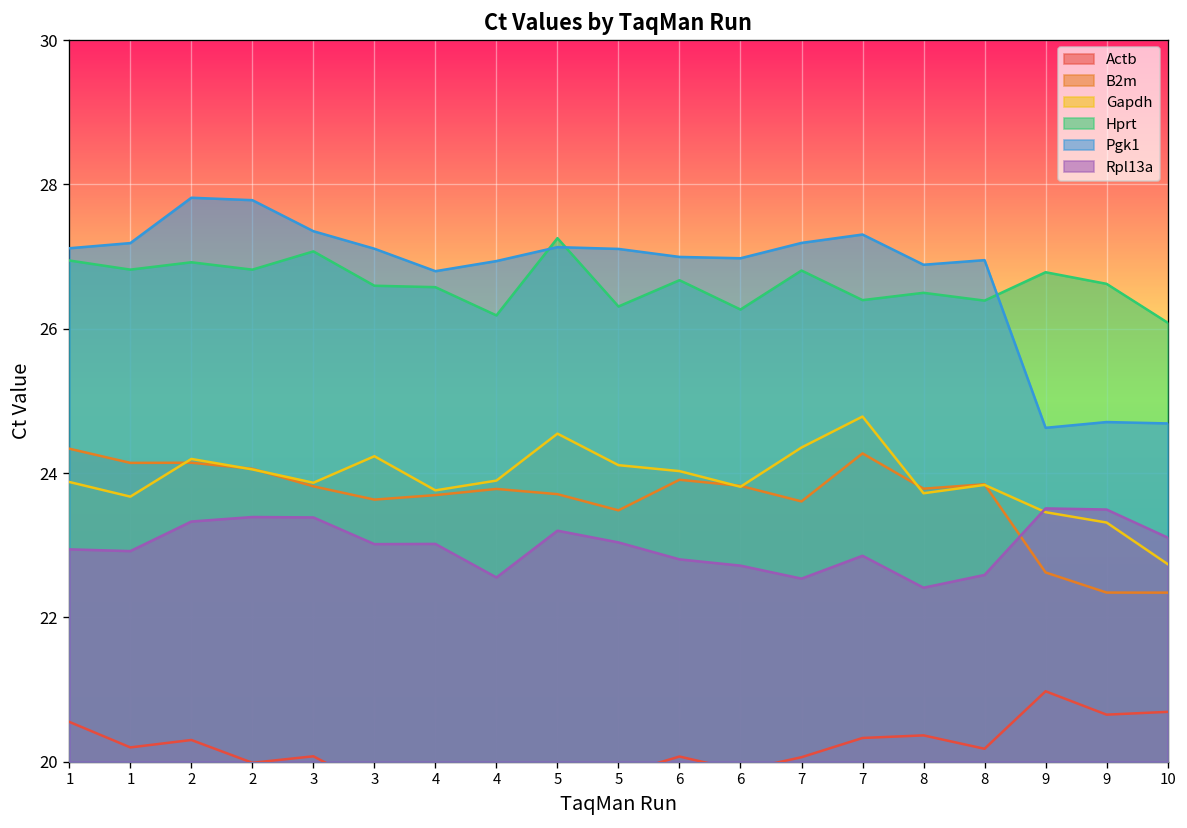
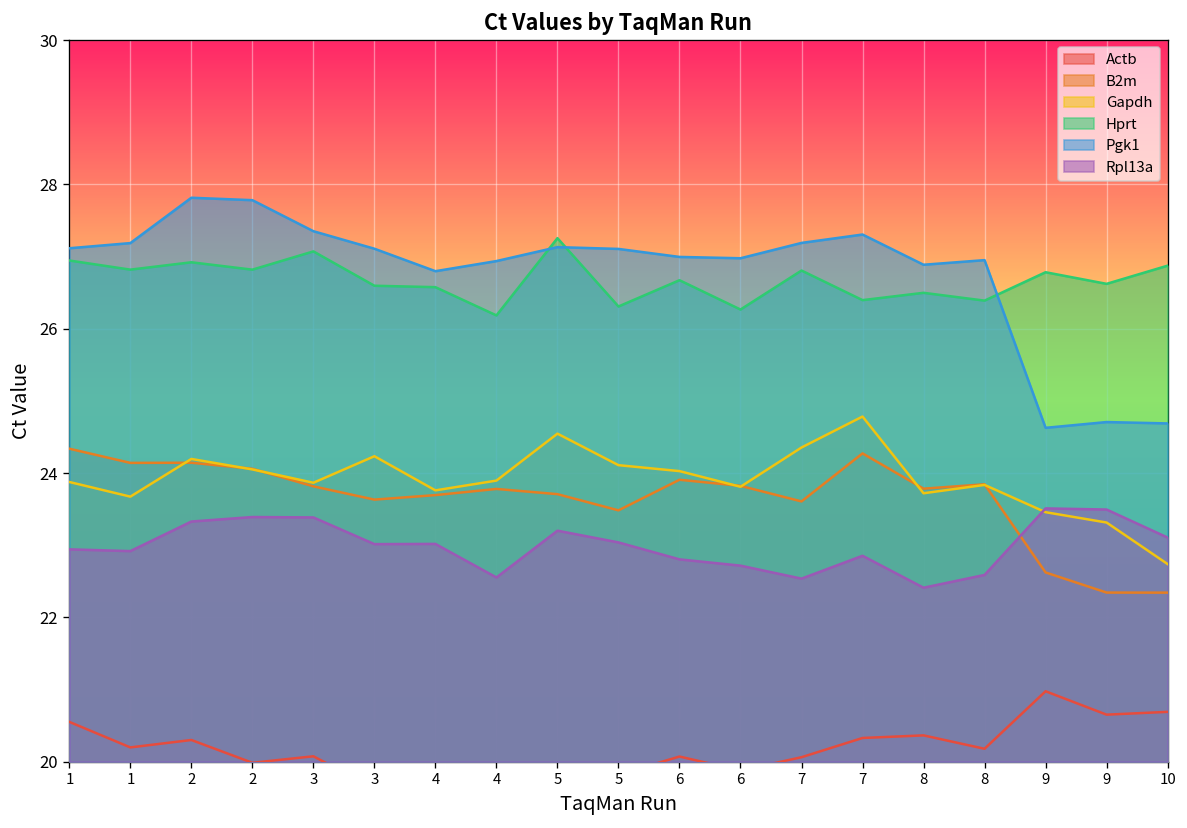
Hprt, 10: 26.1 -> 26.9
